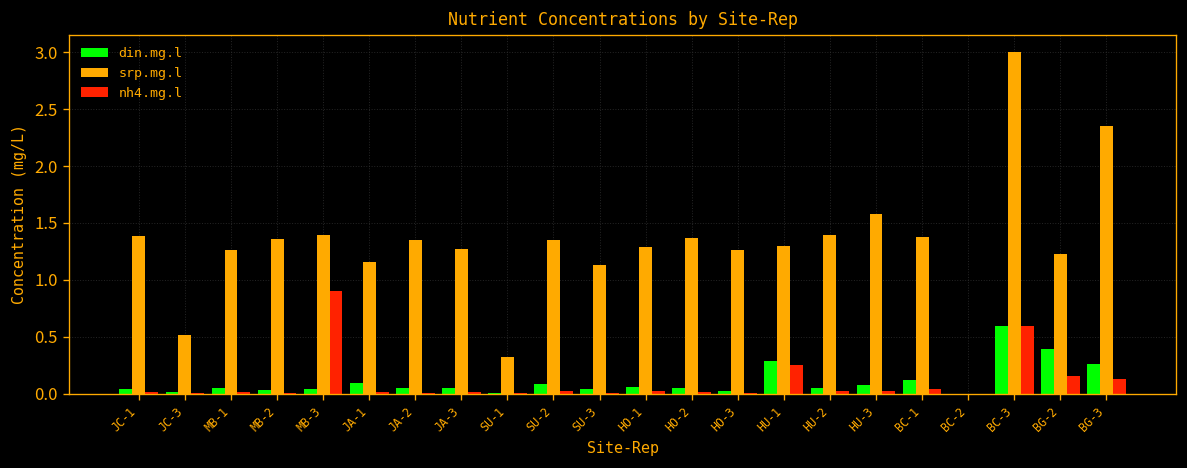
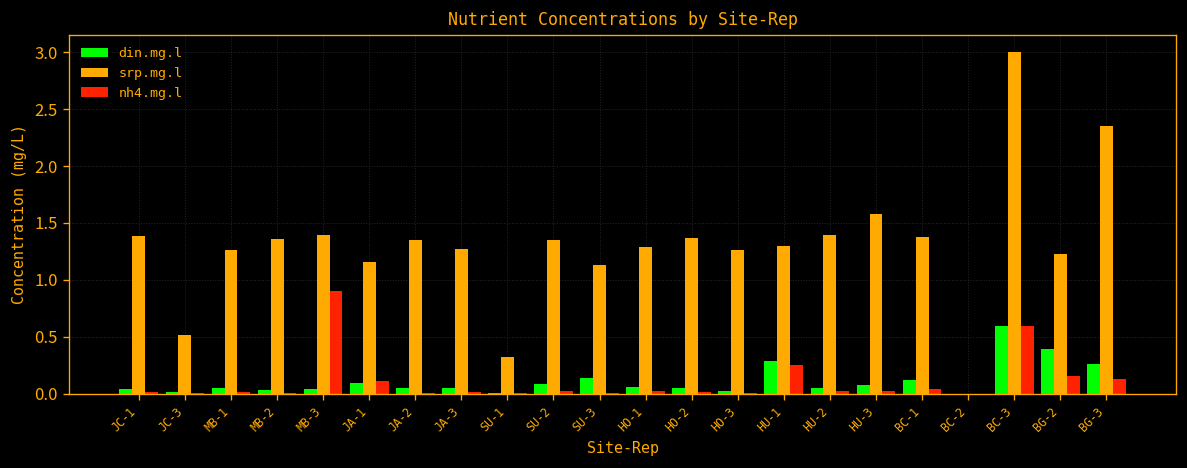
nh4.mg.l, JA-1: 0.0 -> 0.1
din.mg.l, SU-3: 0.0 -> 0.1
